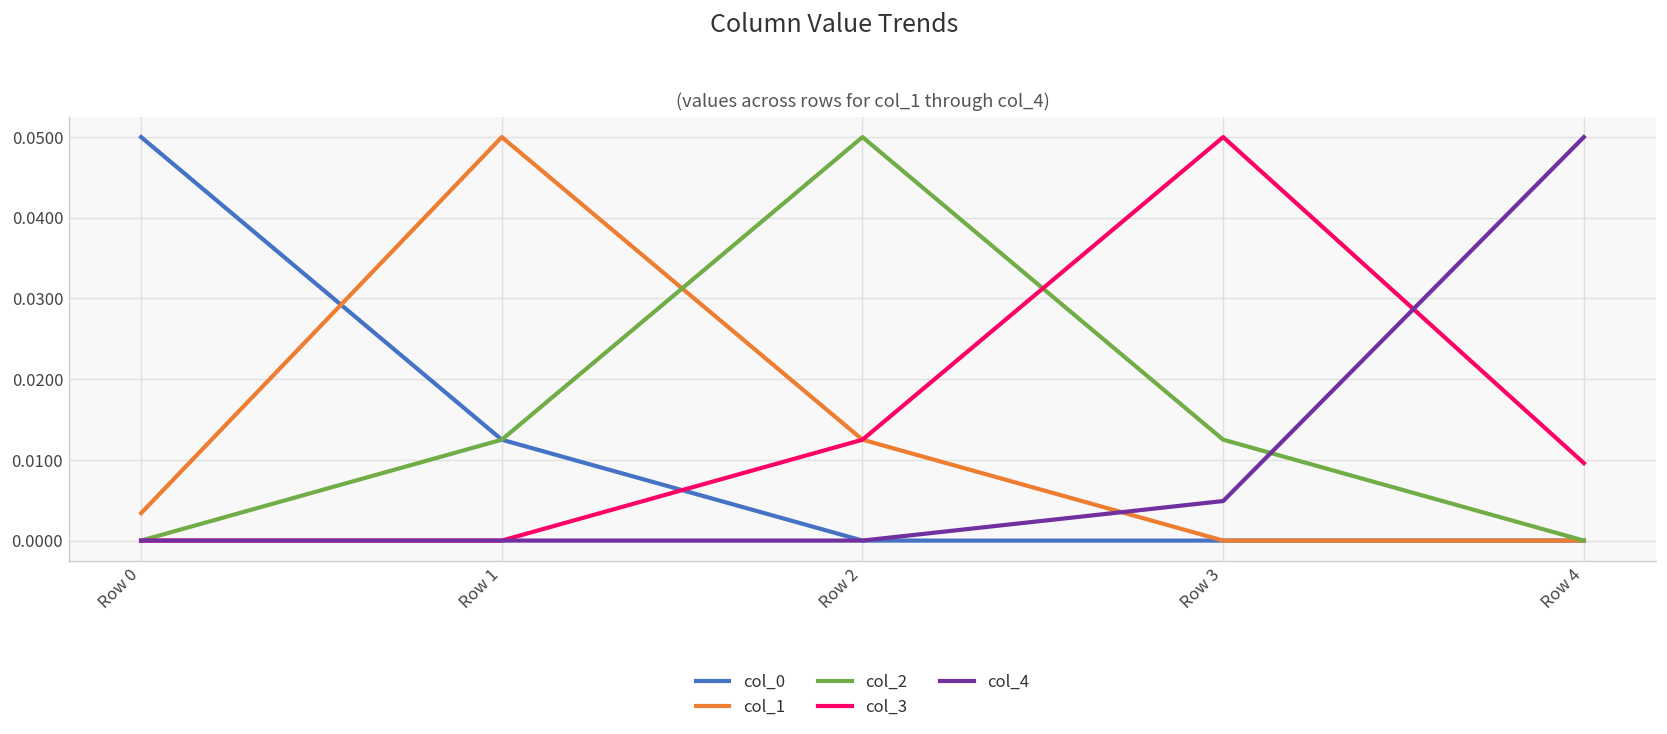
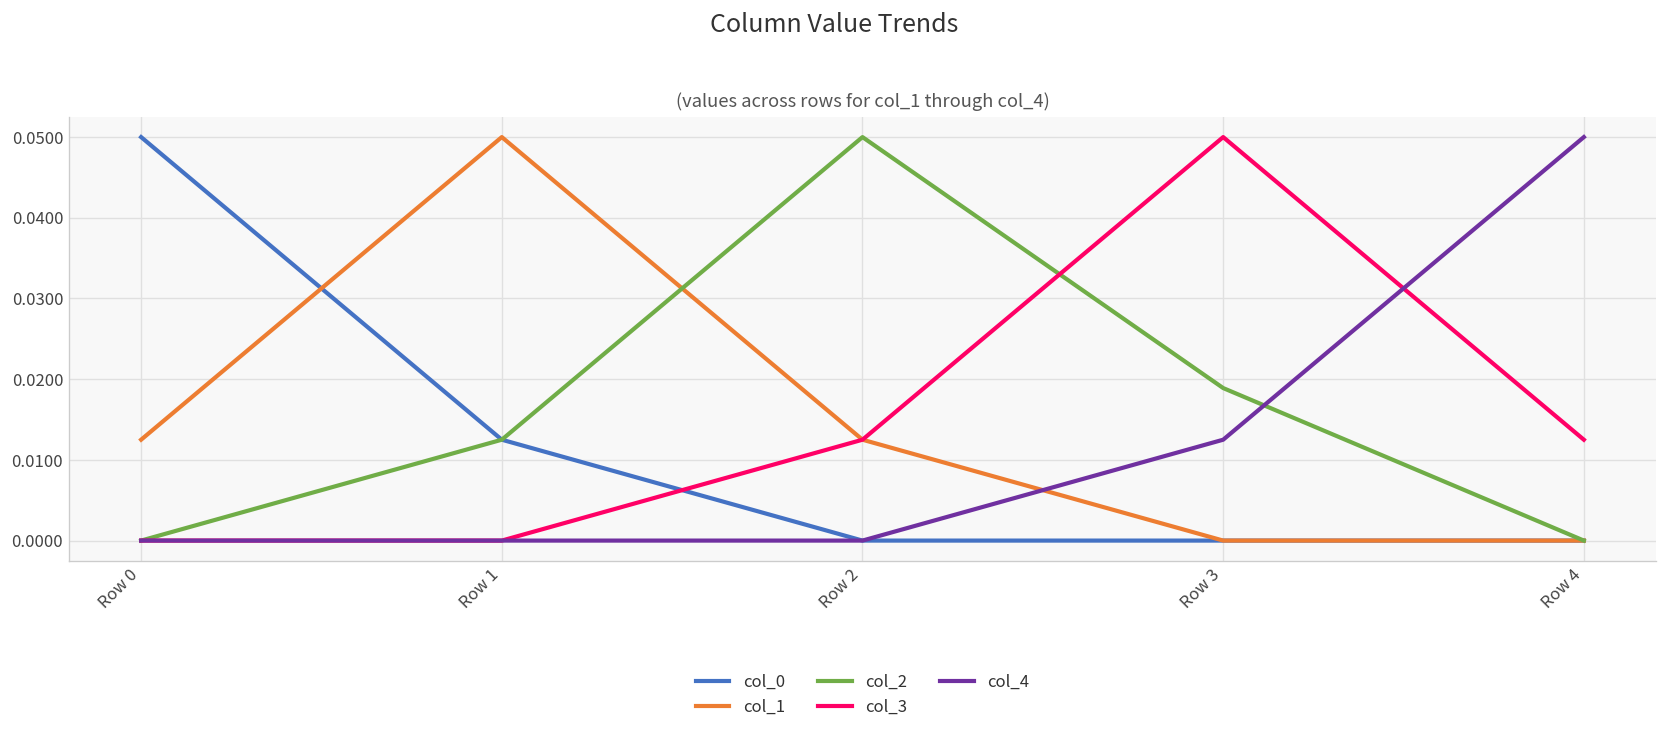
col_1, Row 0: 0.003 -> 0.013
col_2, Row 3: 0.013 -> 0.019
col_4, Row 3: 0.005 -> 0.013
col_3, Row 4: 0.010 -> 0.013
